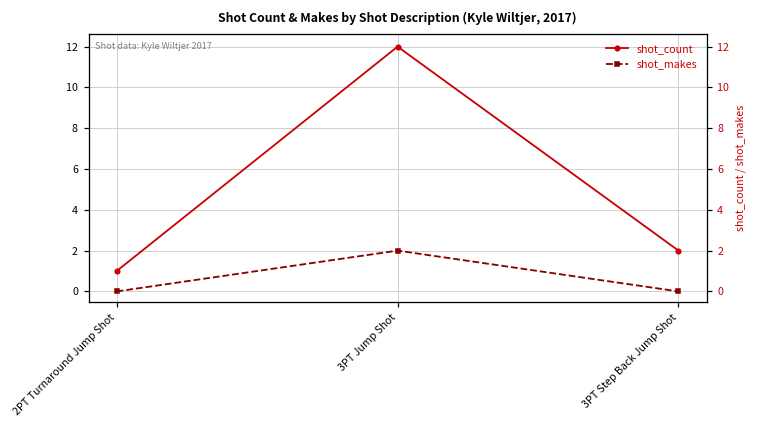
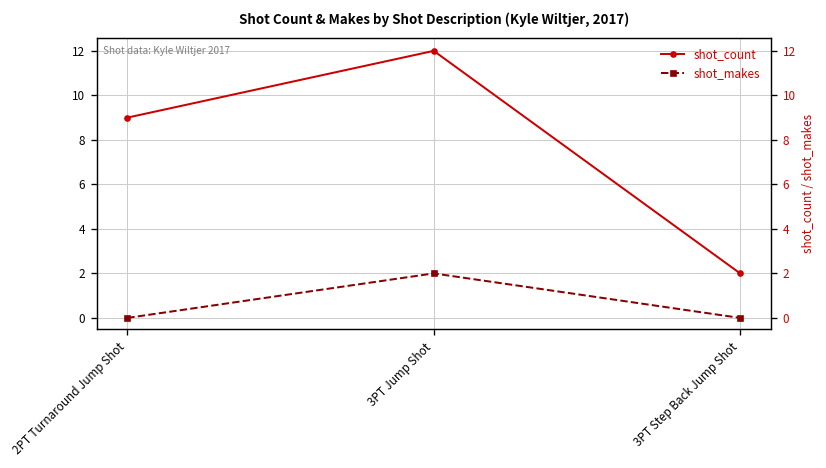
shot_count, 2PT Turnaround Jump Shot: 1 -> 9
